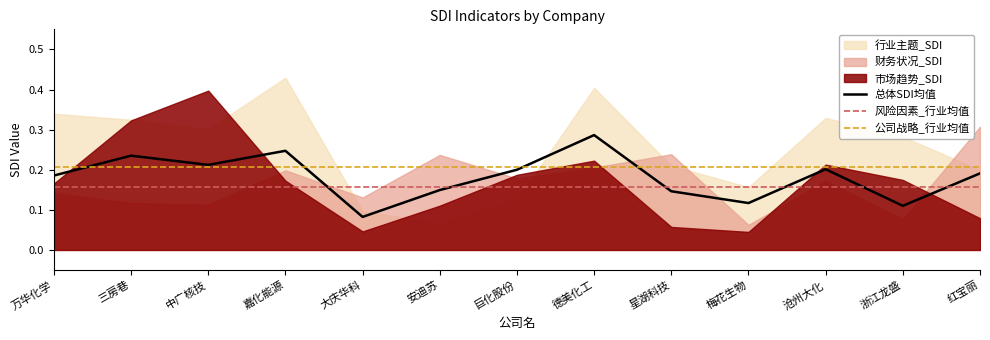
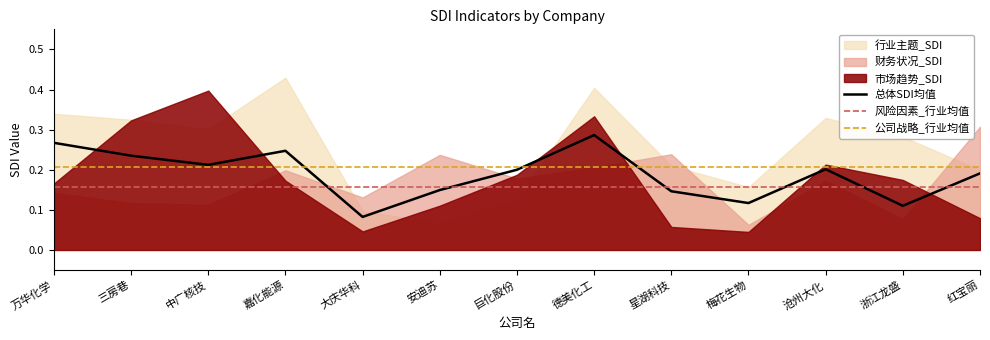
总体SDI均值, 万华化学: 0.19 -> 0.27
市场趋势_SDI, 德美化工: 0.22 -> 0.33
